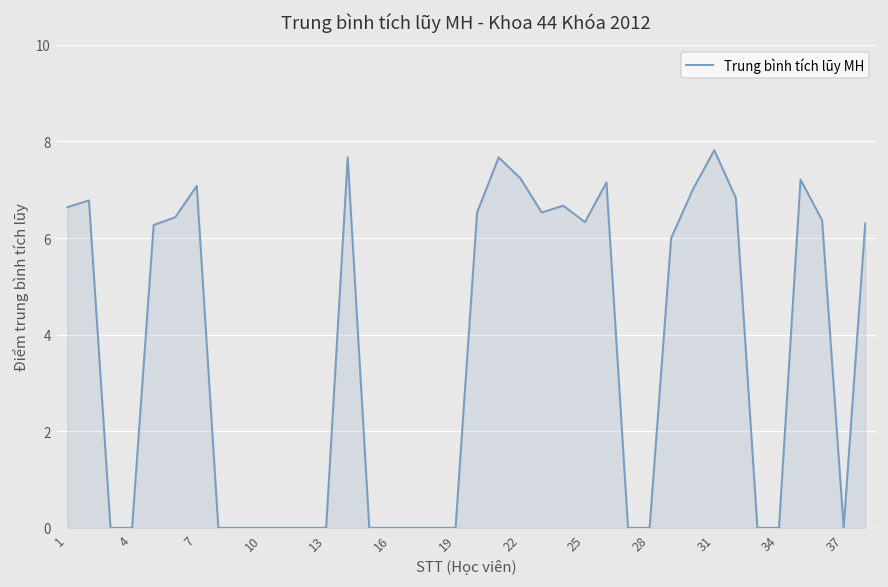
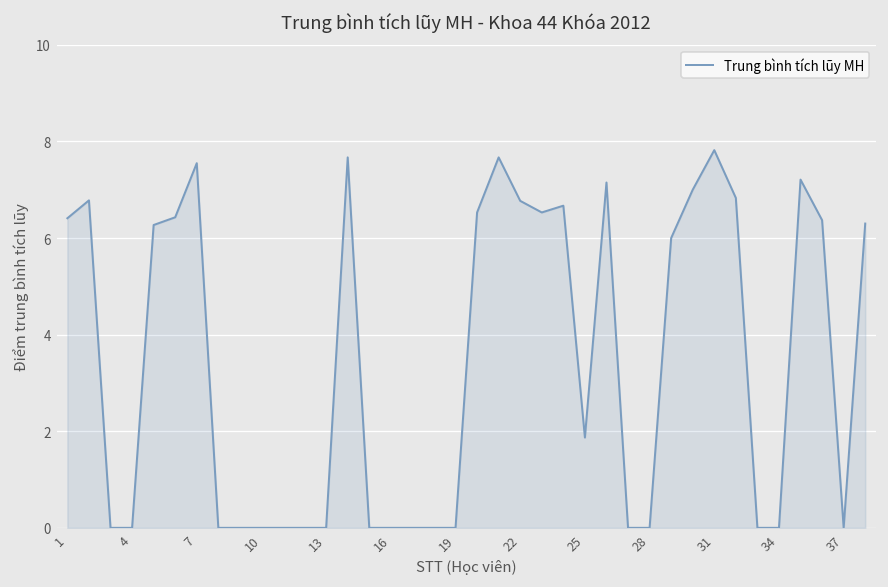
1: 6.6 -> 6.4
7: 7.1 -> 7.6
22: 7.2 -> 6.8
25: 6.3 -> 1.9
